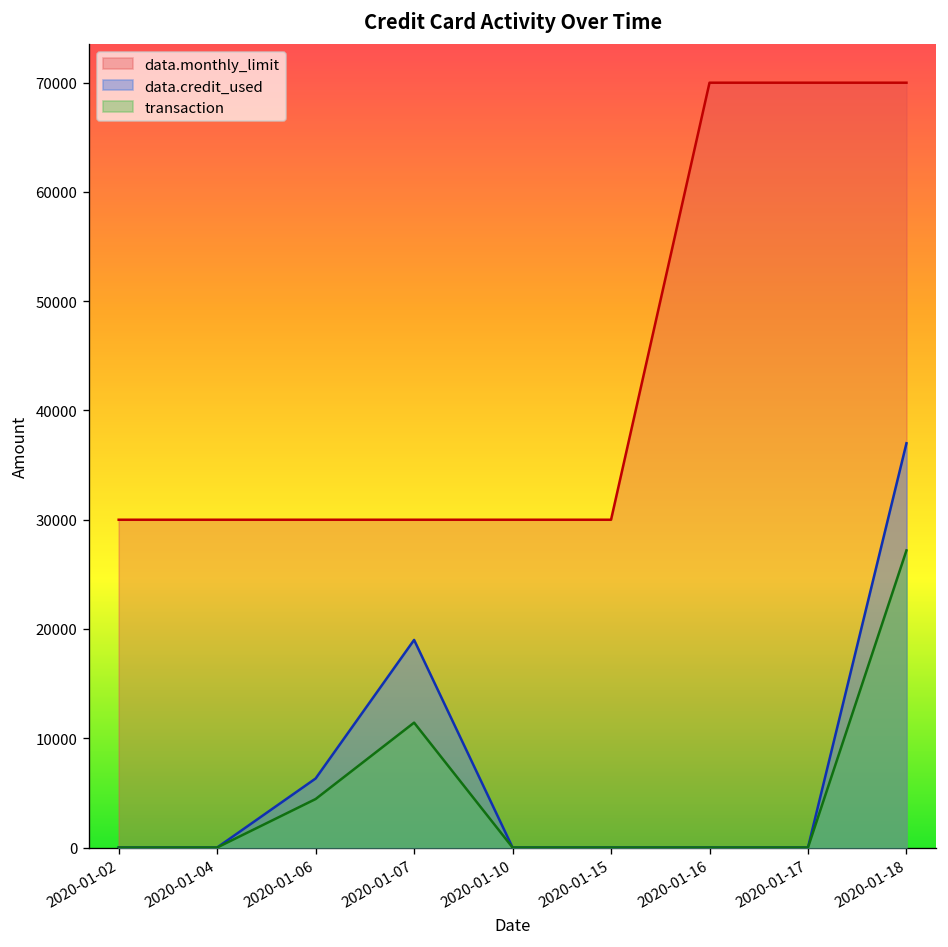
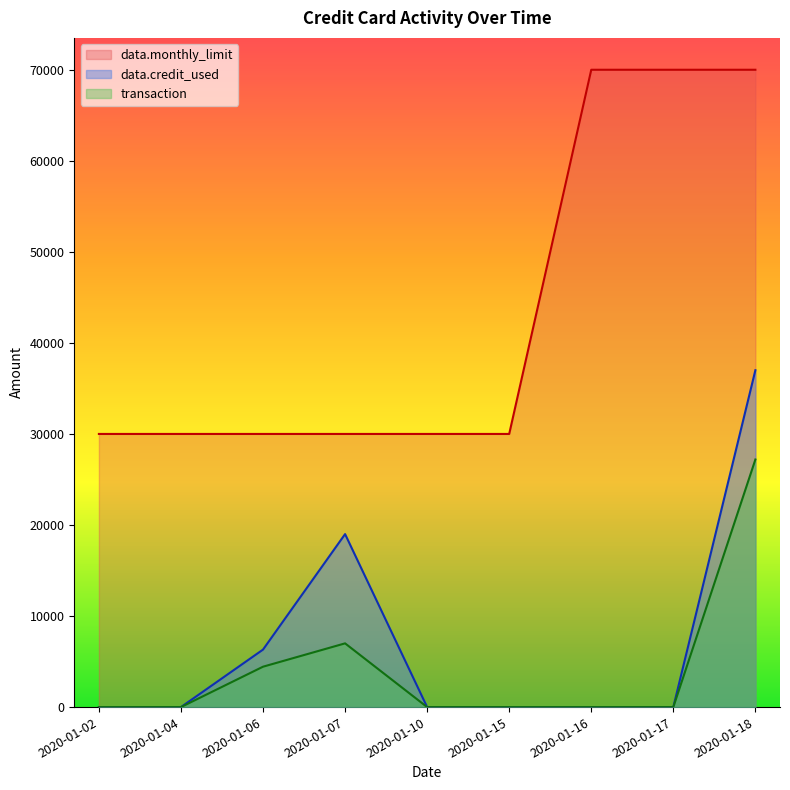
transaction, 2020-01-07: 11000 -> 7000
